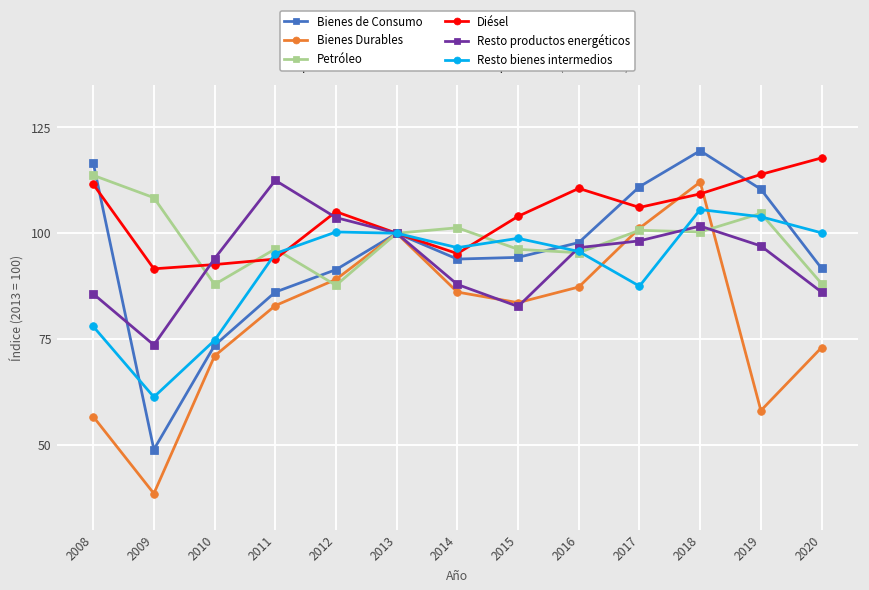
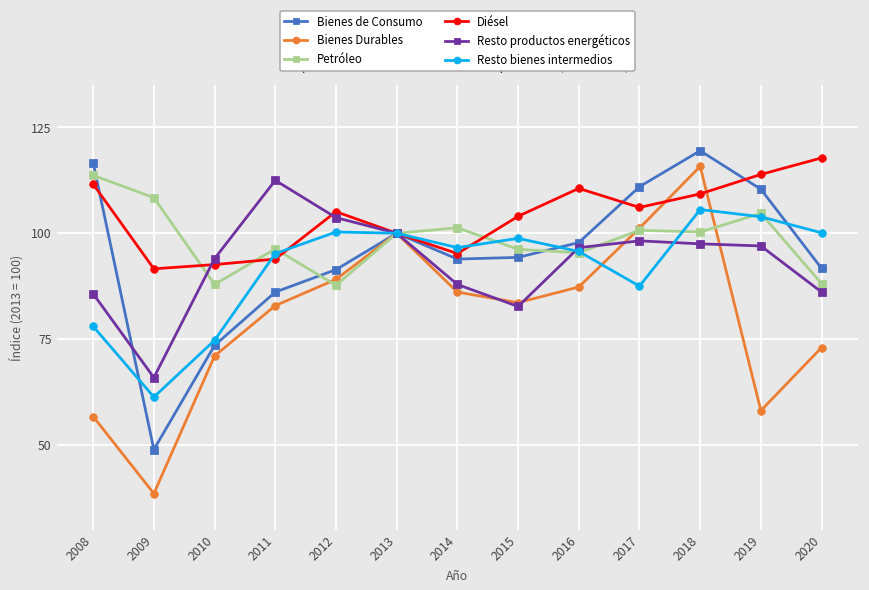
Resto productos energéticos, 2009: 74 -> 66
Bienes Durables, 2018: 112 -> 116
Resto productos energéticos, 2018: 102 -> 98
